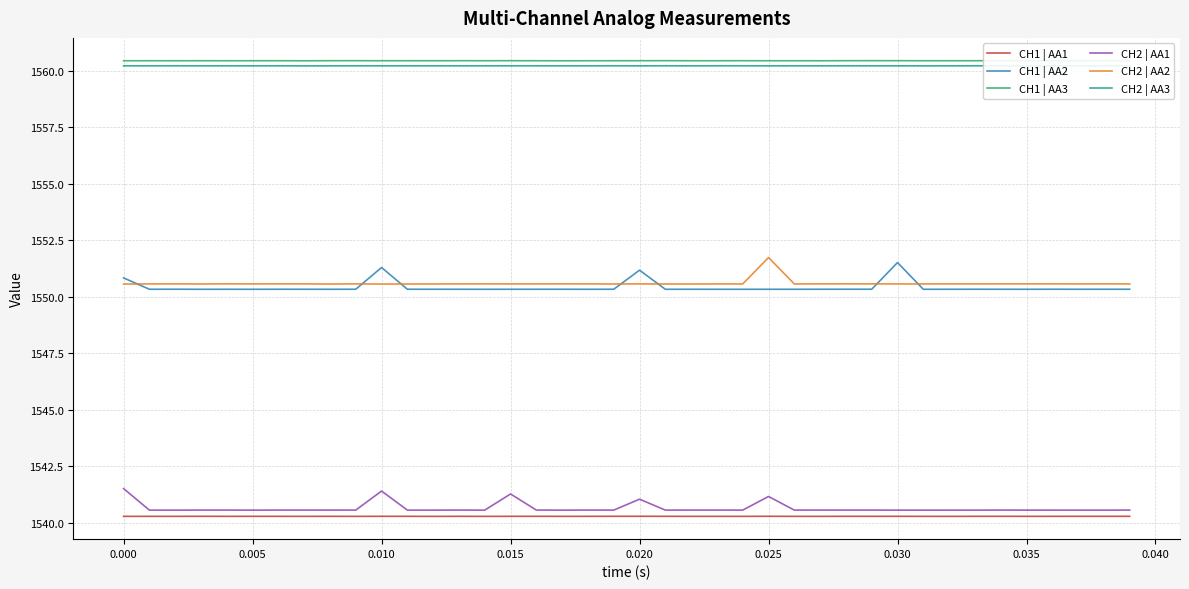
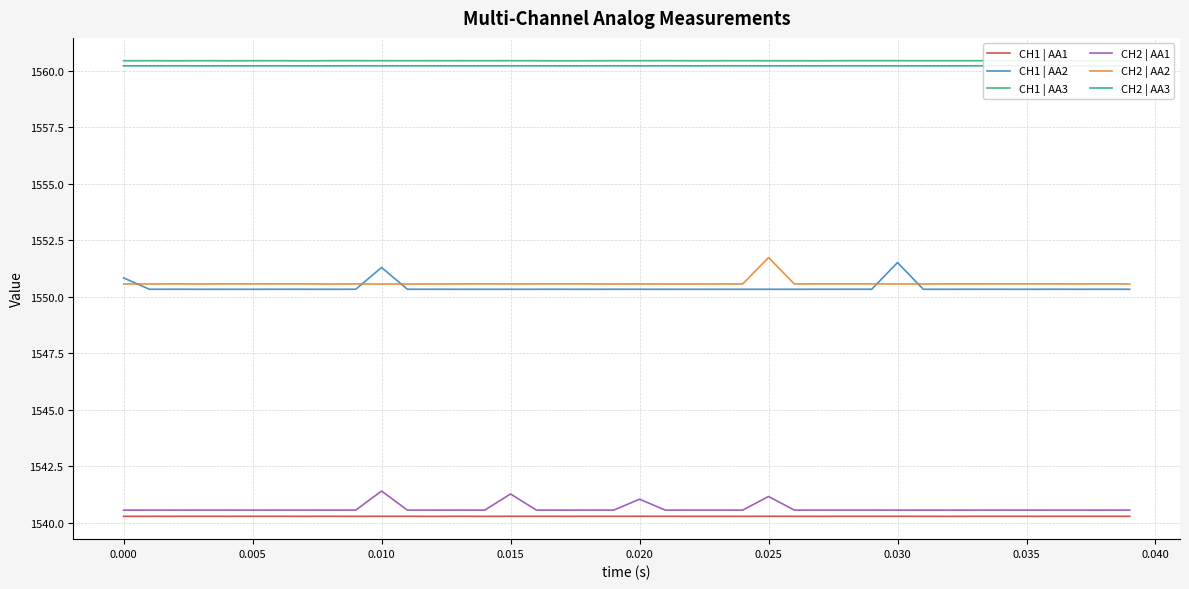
CH2 | AA1, 0.000: 1541.5 -> 1540.5
CH1 | AA2, 0.020: 1551.2 -> 1550.3
